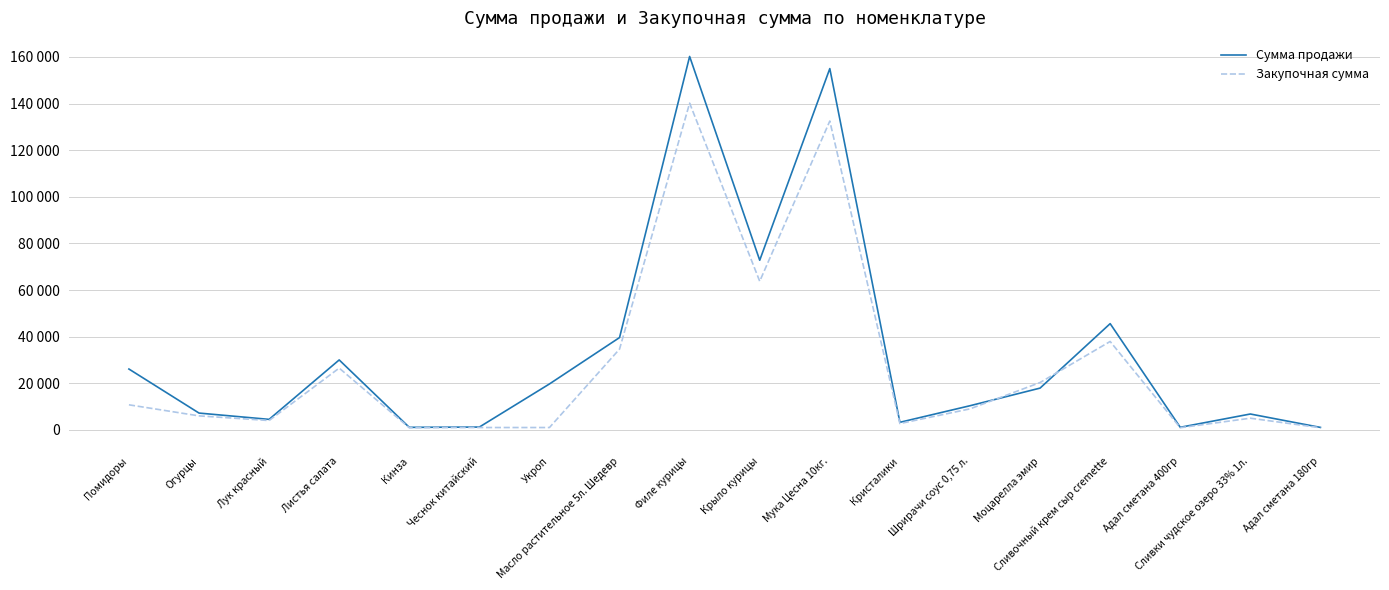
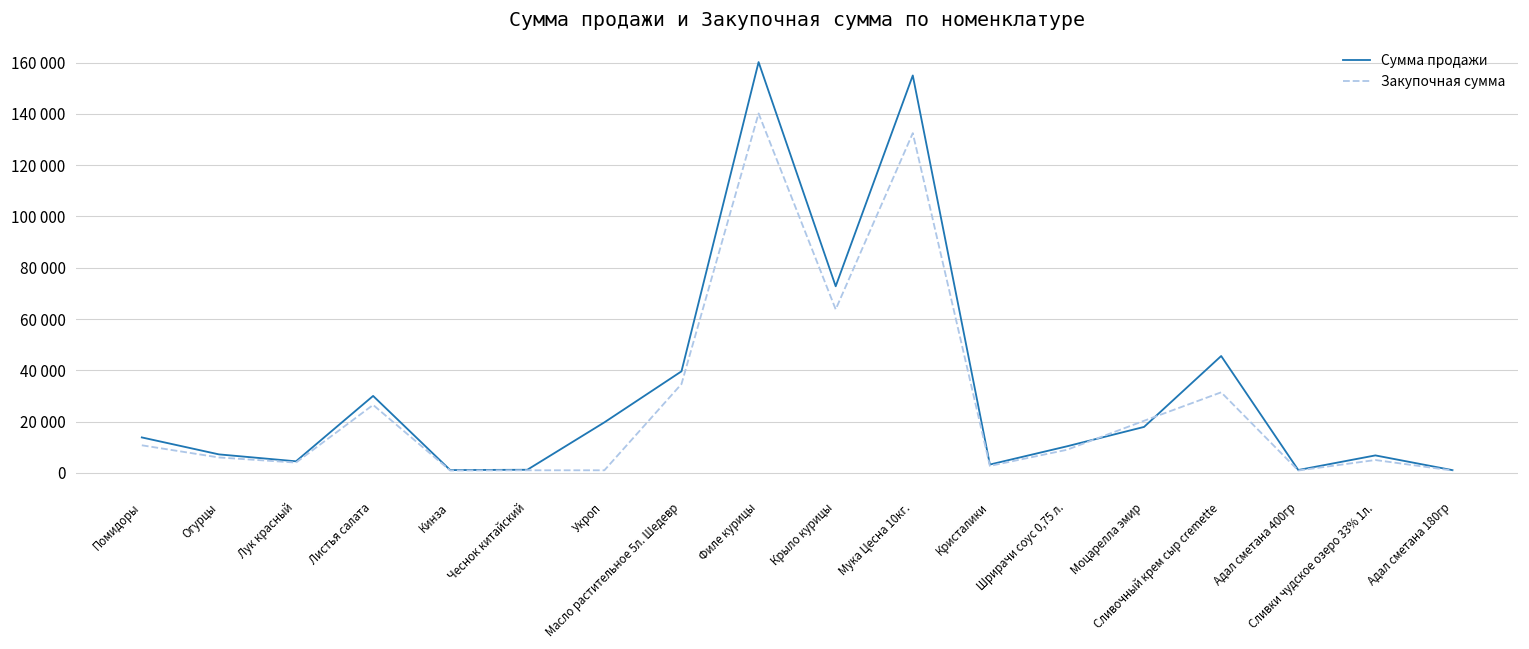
Сумма продажи, Помидоры: 26000 -> 14000
Закупочная сумма, Сливочный крем сыр cremette: 38000 -> 31000
